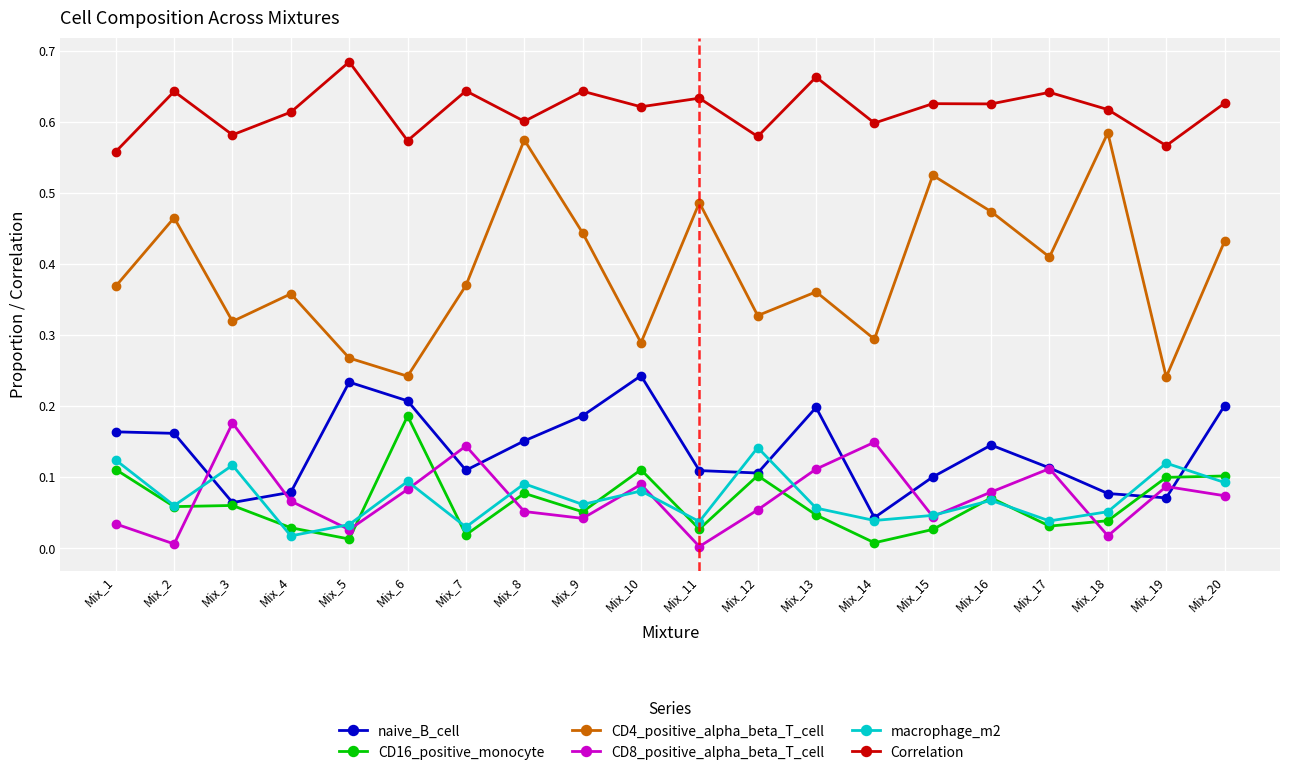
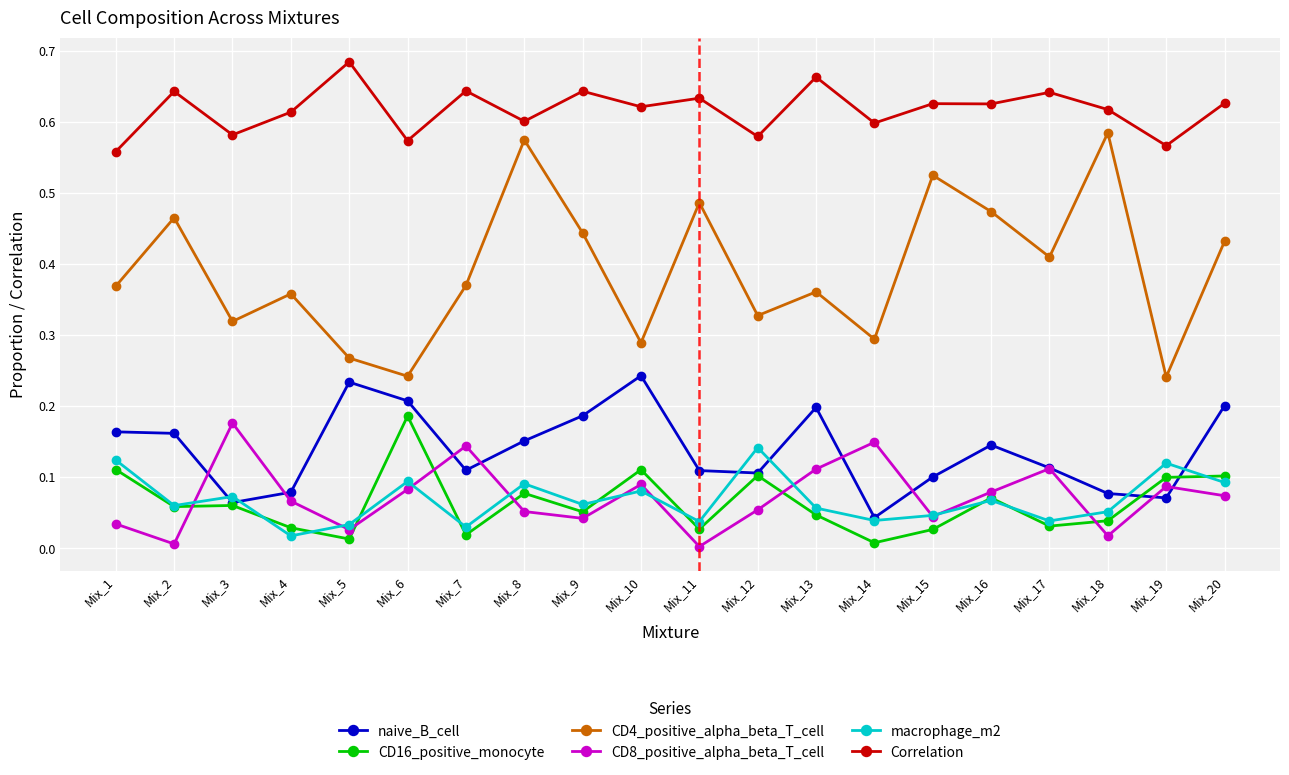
macrophage_m2, Mix_3: 0.12 -> 0.07
